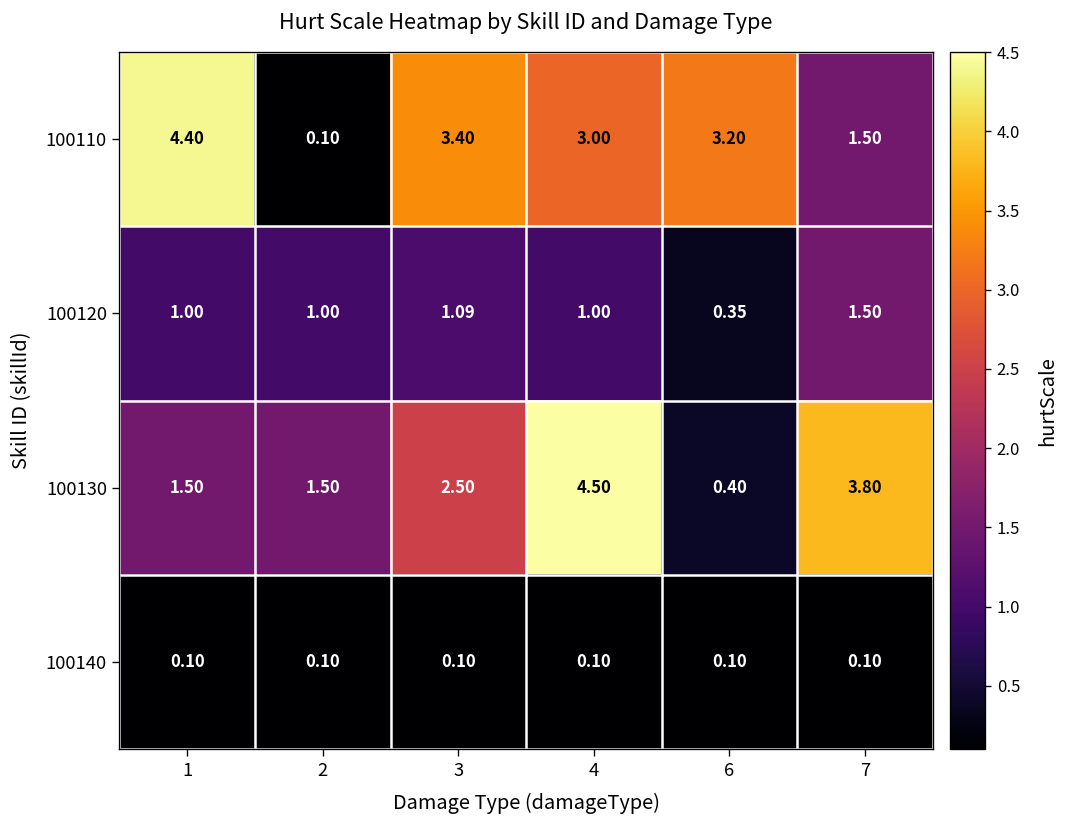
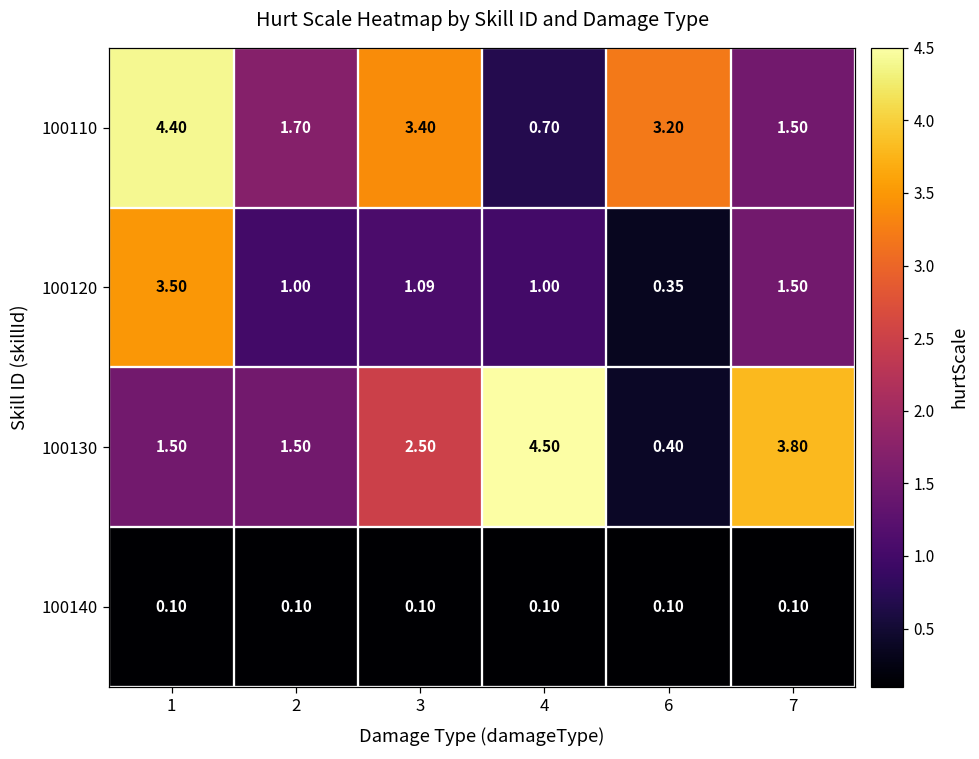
100110, 2: 0.10 -> 1.70
100110, 4: 3.00 -> 0.70
100120, 1: 1.00 -> 3.50
